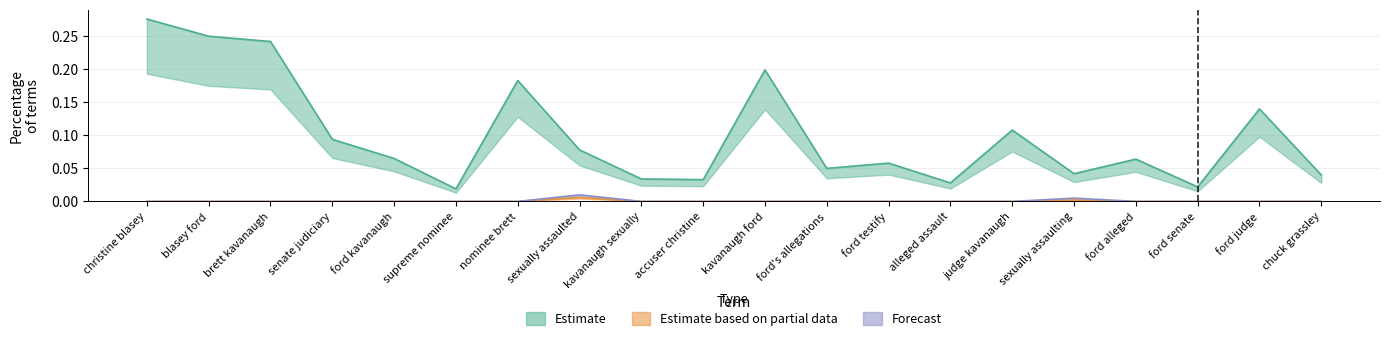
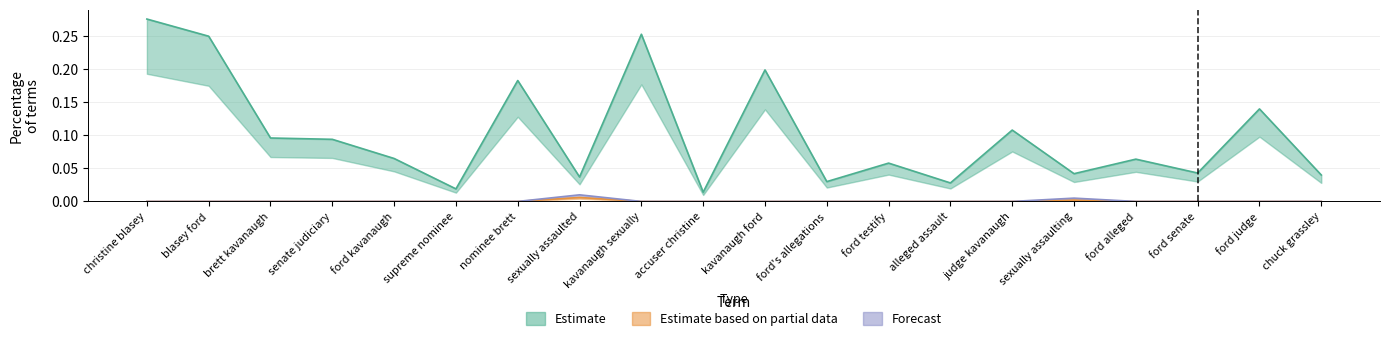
Estimate, brett kavanaugh: 0.24 -> 0.10
Estimate, sexually assaulted: 0.08 -> 0.04
Estimate, kavanaugh sexually: 0.03 -> 0.25
Estimate, accuser christine: 0.03 -> 0.01
Estimate, ford's allegations: 0.05 -> 0.03
Estimate, ford senate: 0.02 -> 0.04
